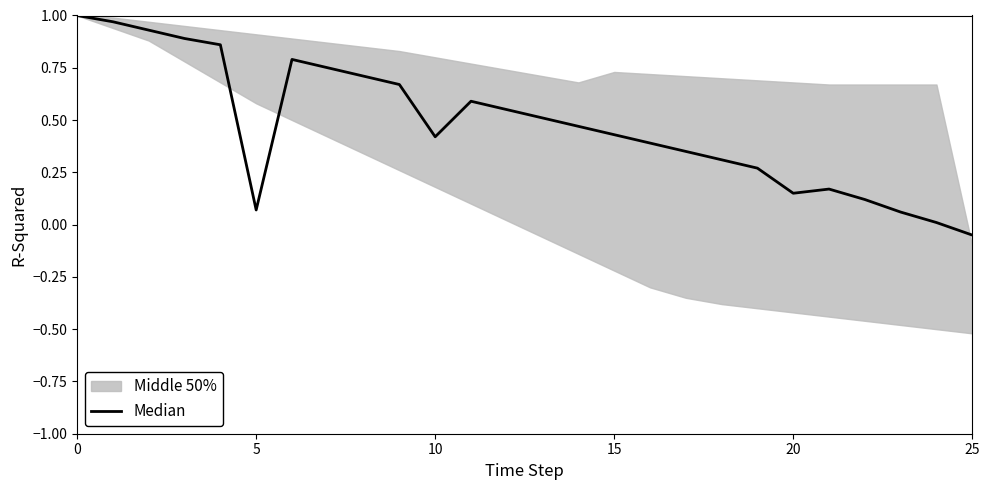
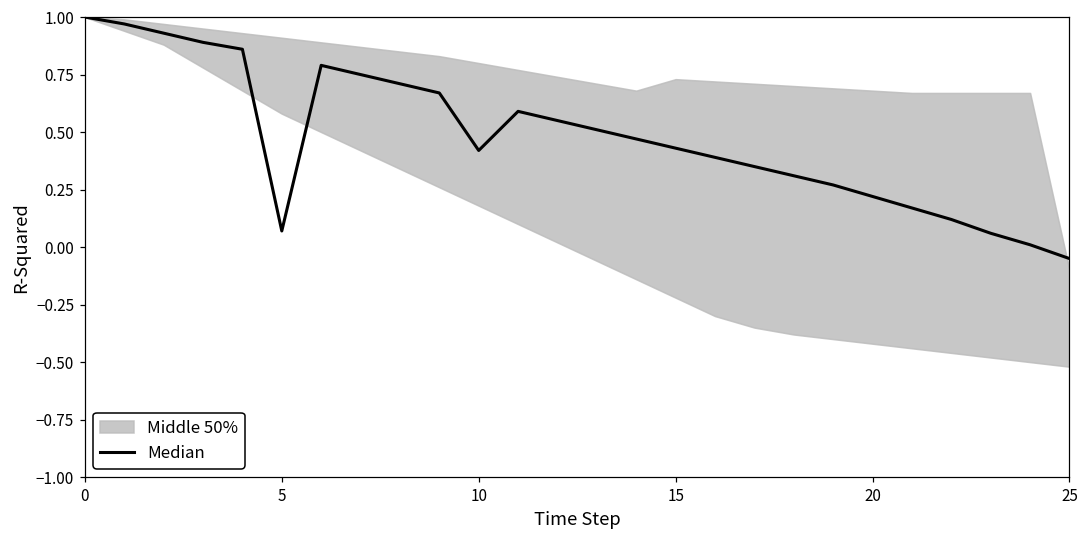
Median, 20: 0.15 -> 0.22
